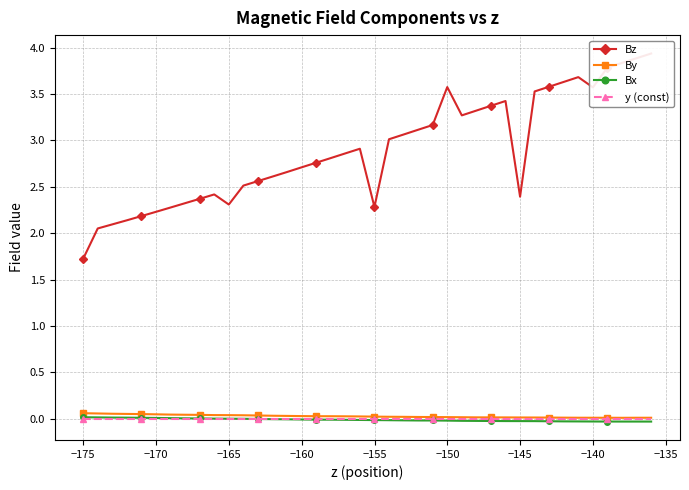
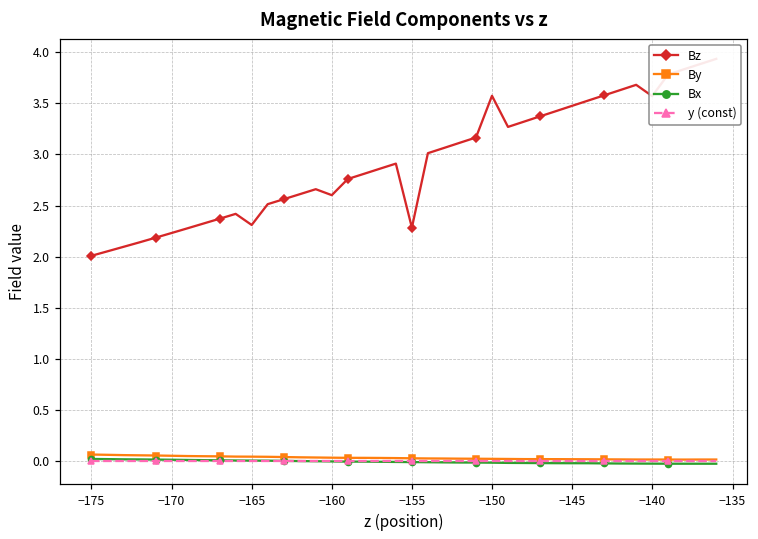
Bz, −175: 1.7 -> 2.0
Bz, −160: 2.7 -> 2.6
Bz, −145: 2.4 -> 3.5
